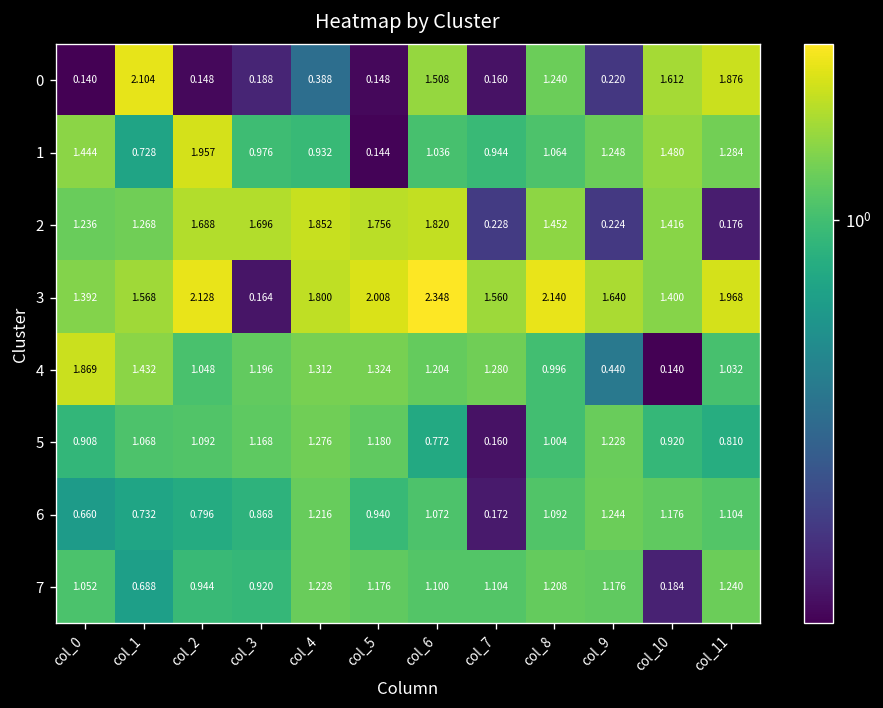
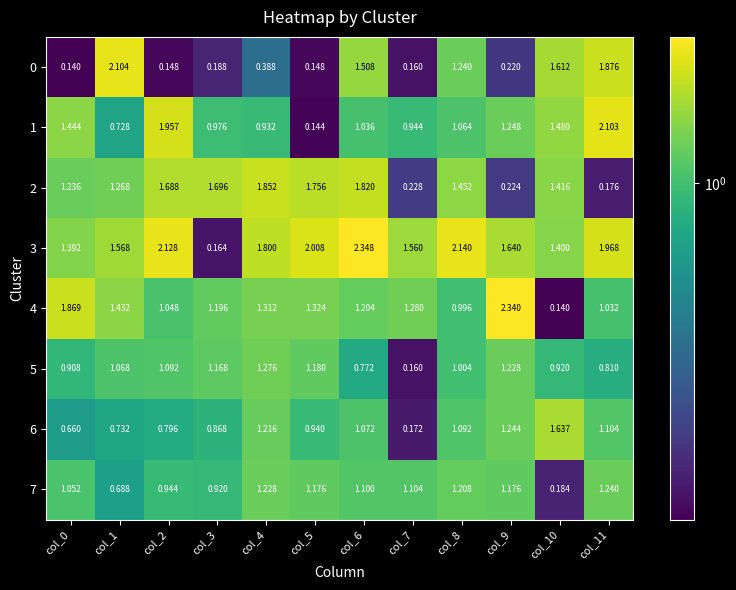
1, col_11: 1.284 -> 2.103
4, col_9: 0.440 -> 2.340
6, col_10: 1.176 -> 1.637
